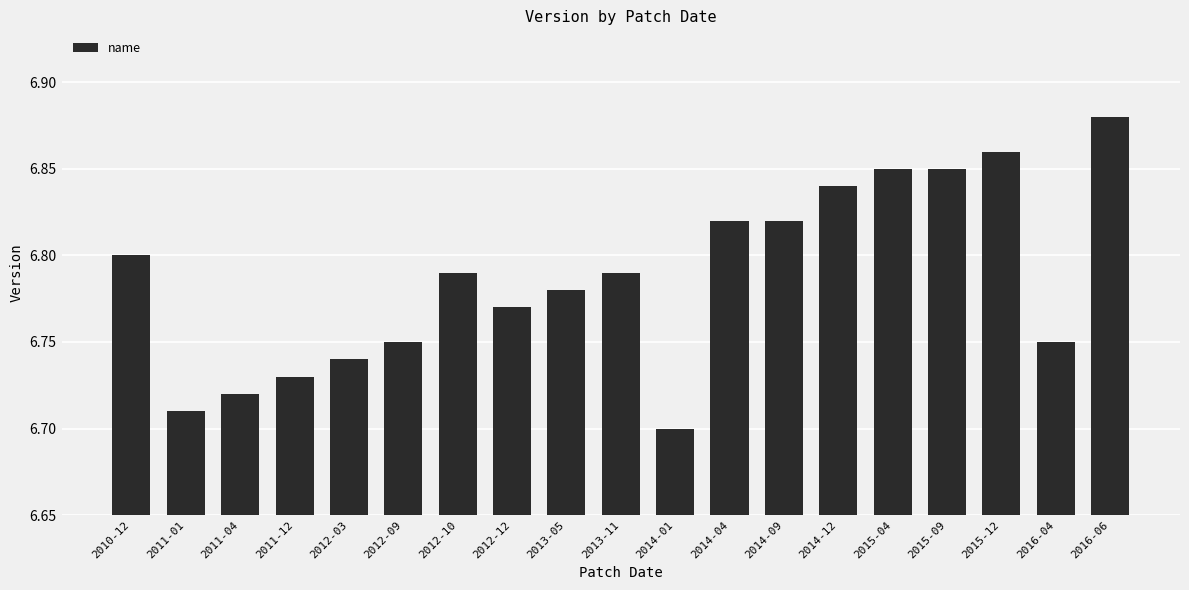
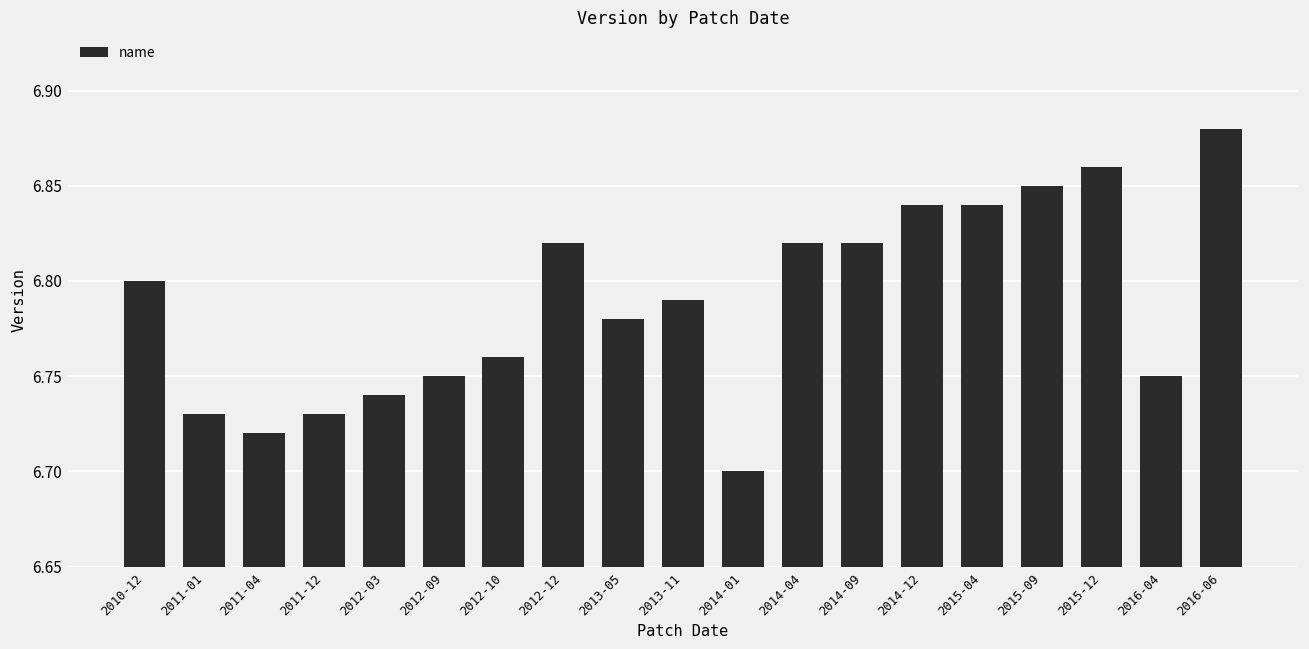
2011-01: 6.71 -> 6.73
2012-10: 6.79 -> 6.76
2012-12: 6.77 -> 6.82
2015-04: 6.85 -> 6.84
